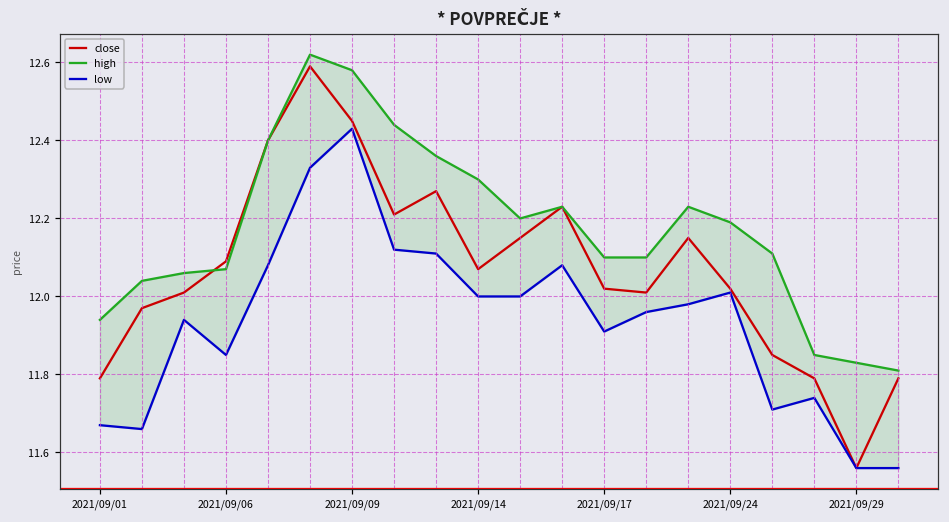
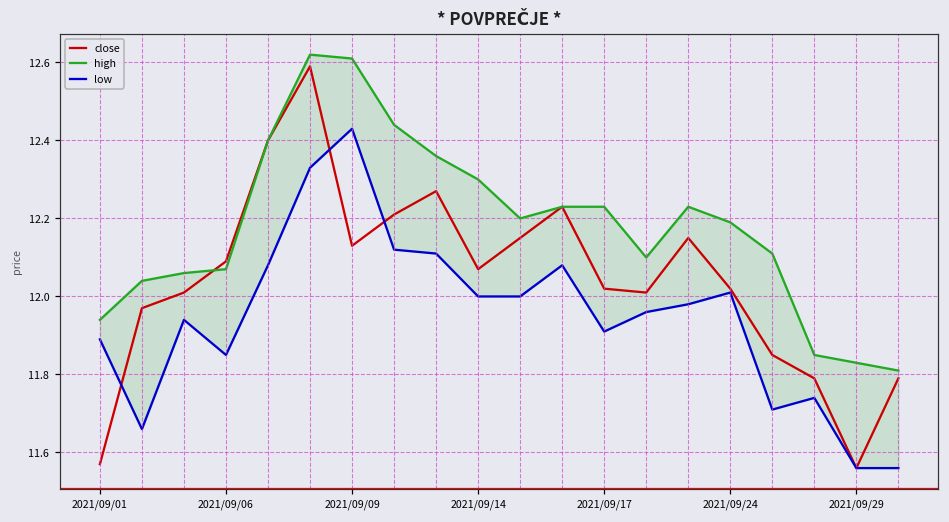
close, 2021/09/01: 11.79 -> 11.57
low, 2021/09/01: 11.67 -> 11.89
close, 2021/09/09: 12.45 -> 12.13
high, 2021/09/09: 12.58 -> 12.61
high, 2021/09/17: 12.10 -> 12.23
